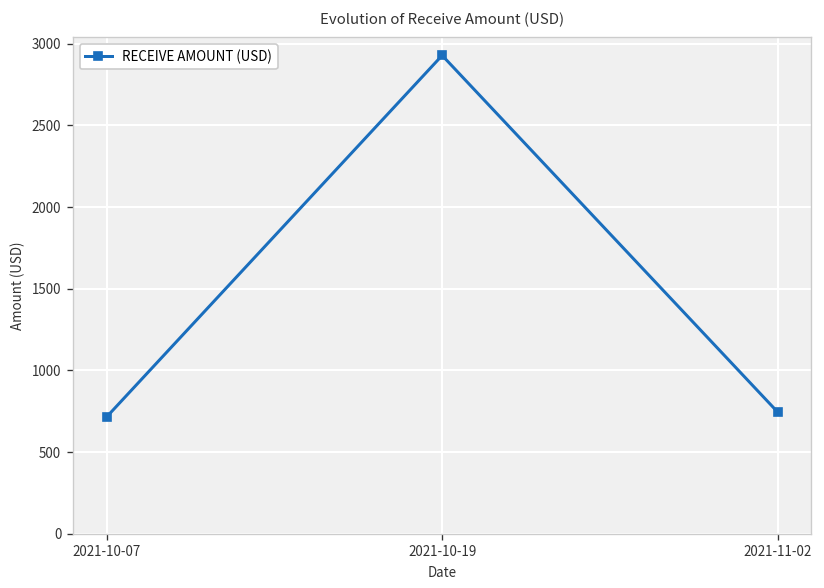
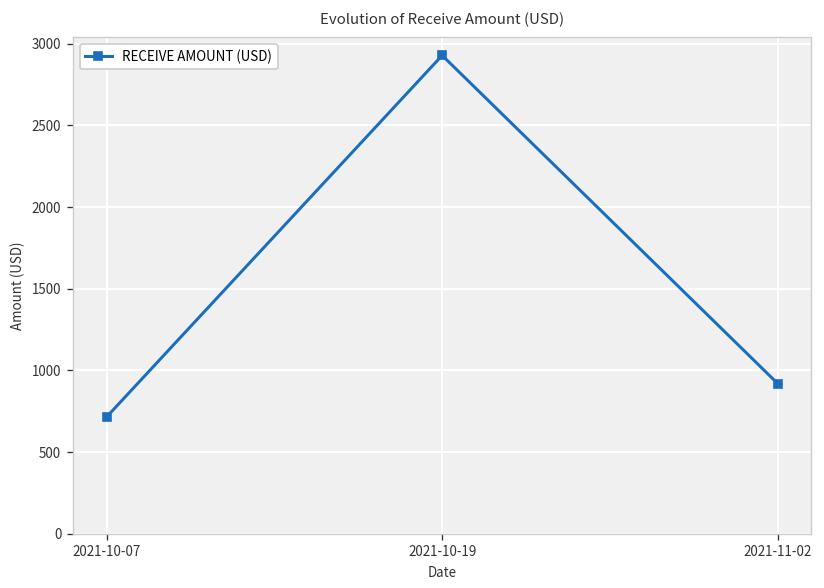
2021-11-02: 740 -> 920
